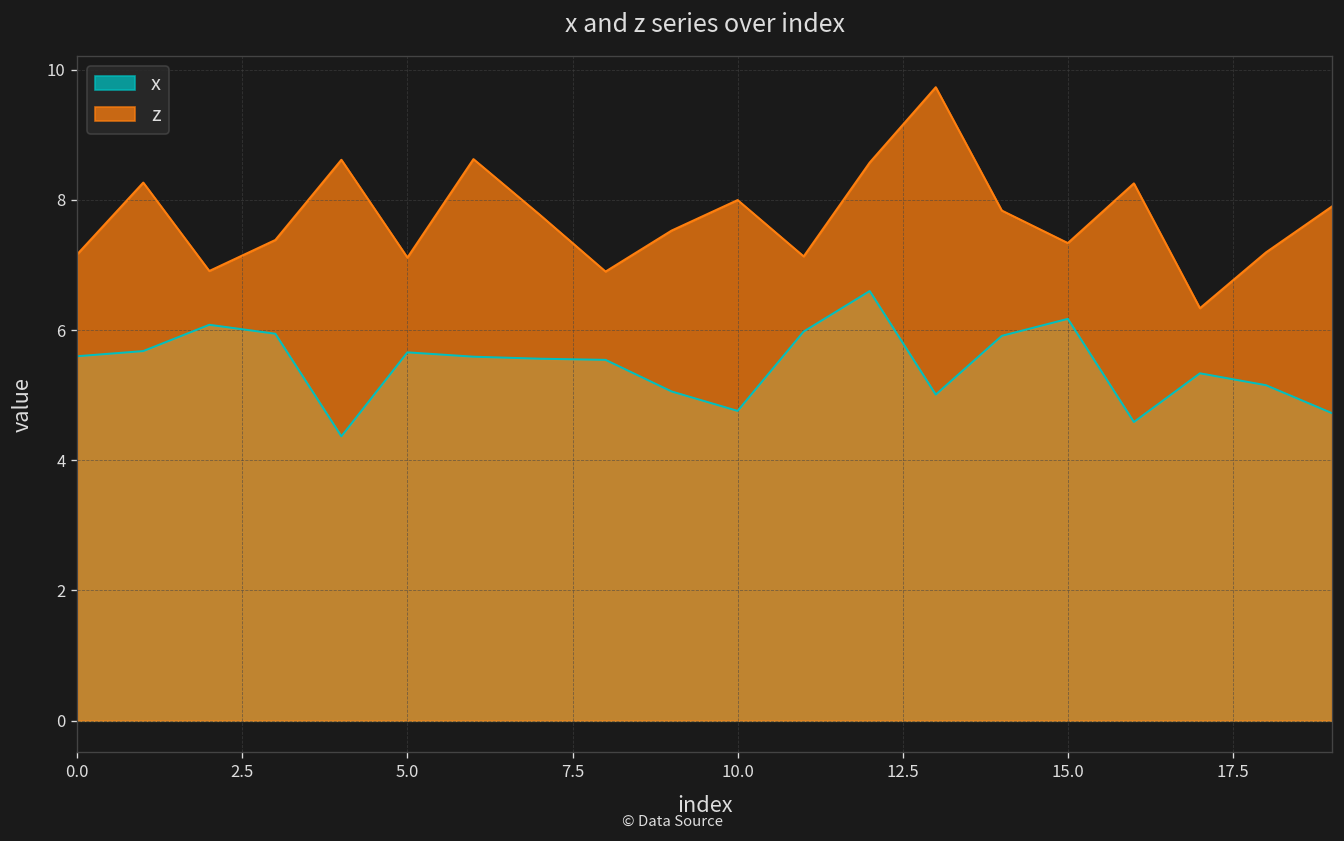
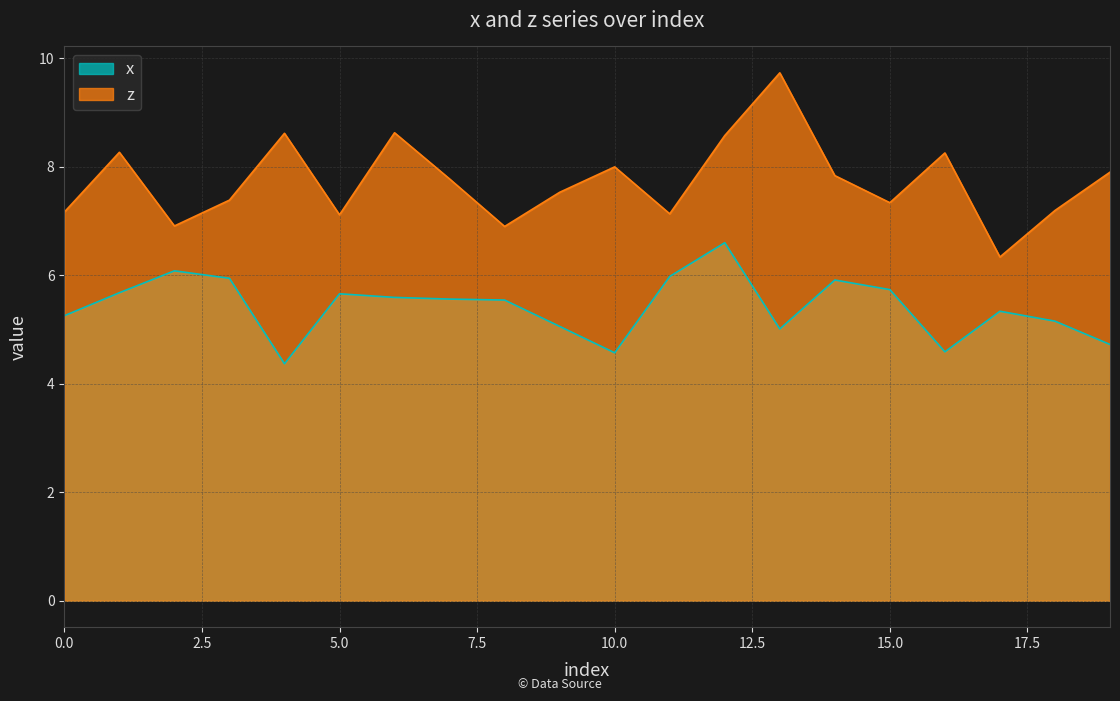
x, 0.0: 5.6 -> 5.3
x, 10.0: 4.8 -> 4.6
x, 15.0: 6.2 -> 5.7
